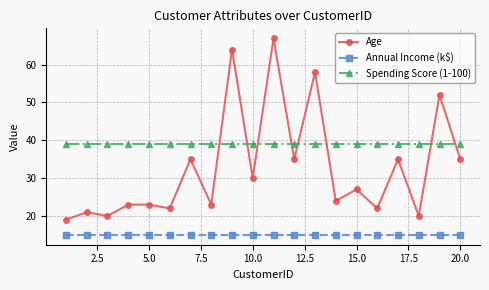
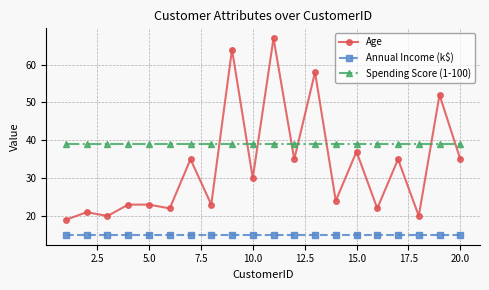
Age, 15.0: 27 -> 37
